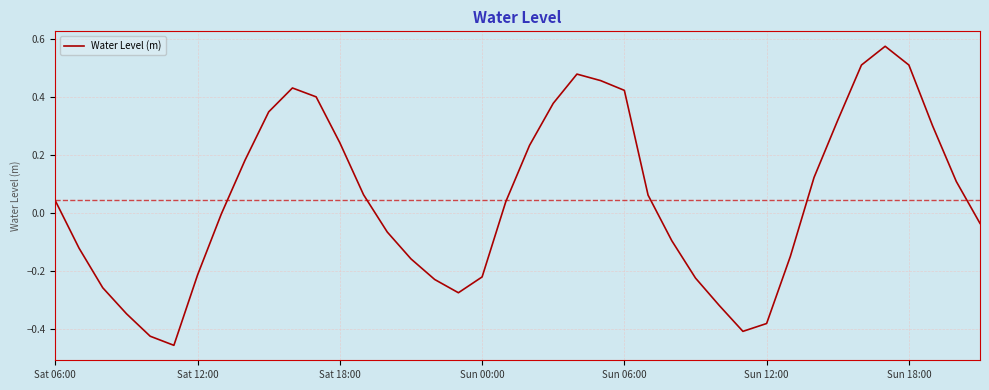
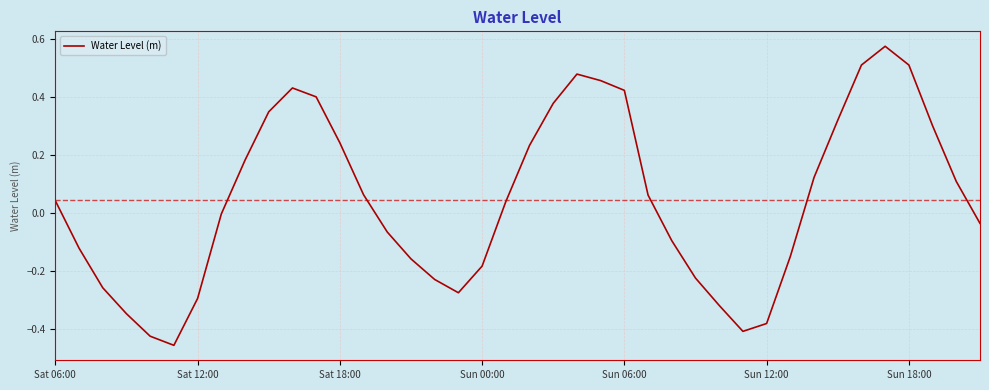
Sat 12:00: -0.21 -> -0.29
Sun 00:00: -0.22 -> -0.18
